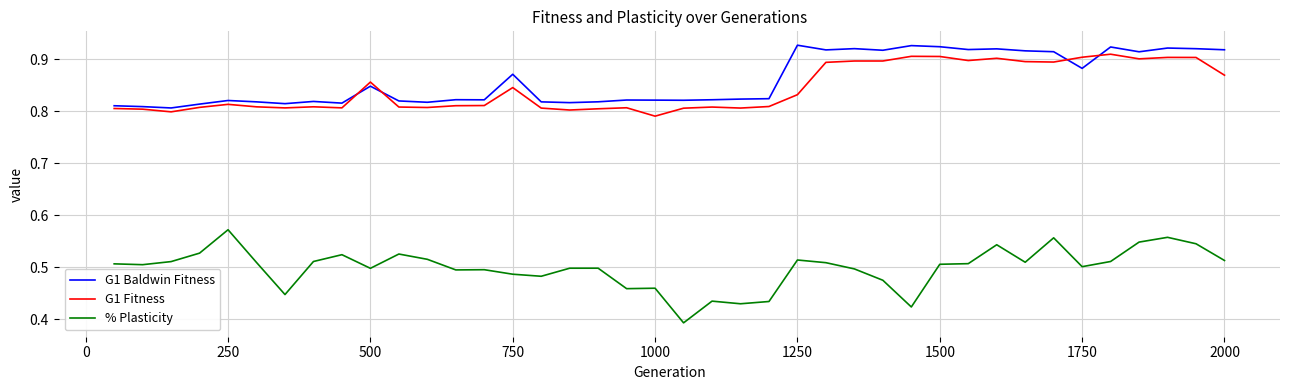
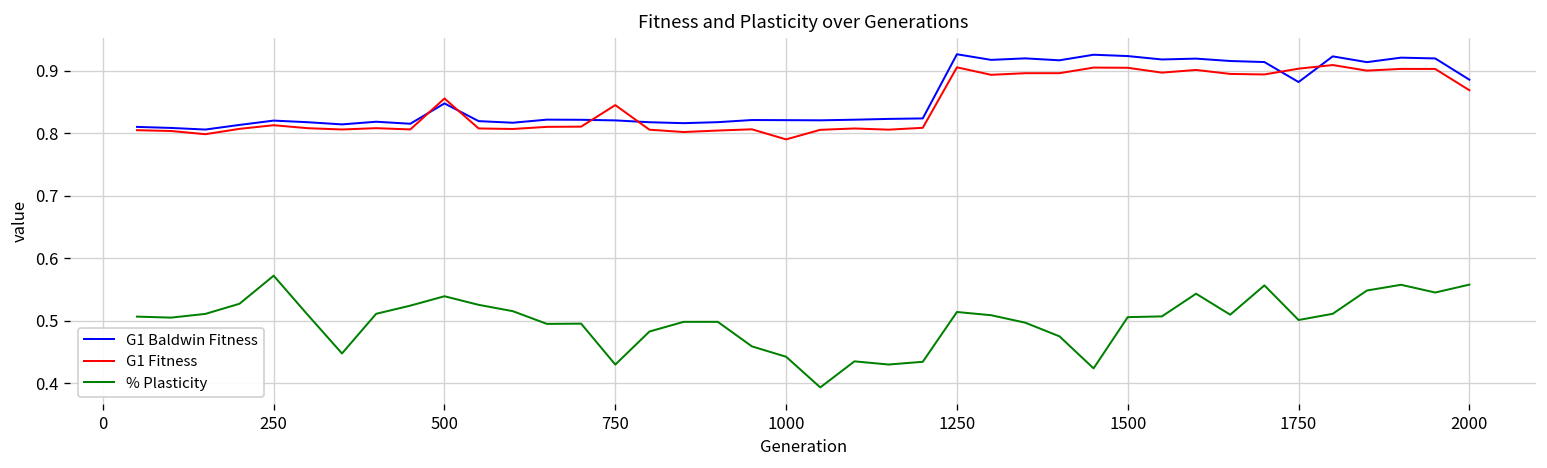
% Plasticity, 500: 0.50 -> 0.54
G1 Baldwin Fitness, 750: 0.87 -> 0.82
% Plasticity, 750: 0.49 -> 0.43
% Plasticity, 1000: 0.46 -> 0.44
G1 Fitness, 1250: 0.83 -> 0.91
G1 Baldwin Fitness, 2000: 0.92 -> 0.89
% Plasticity, 2000: 0.51 -> 0.56
